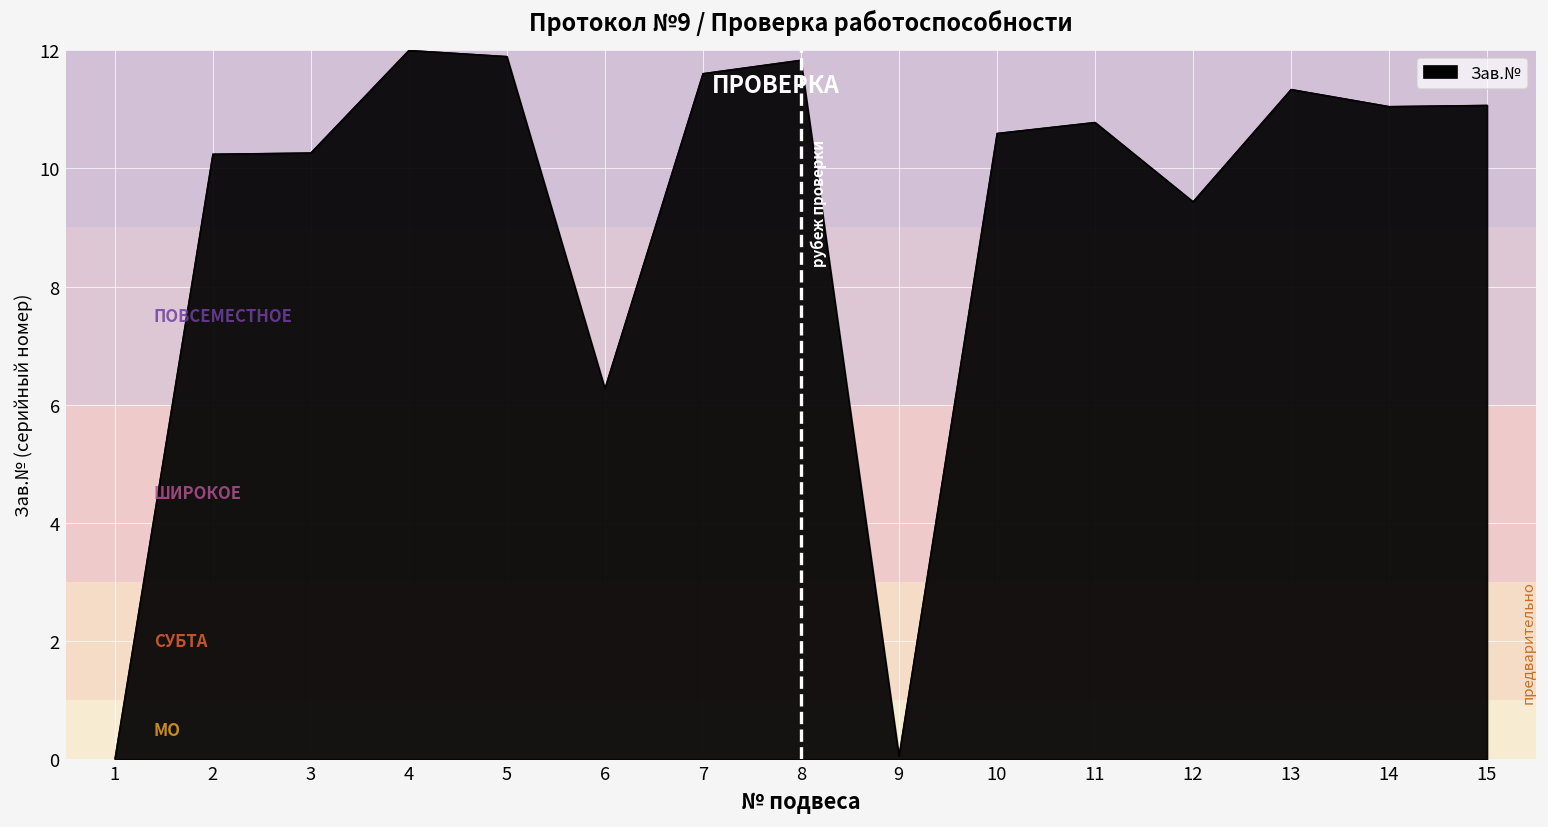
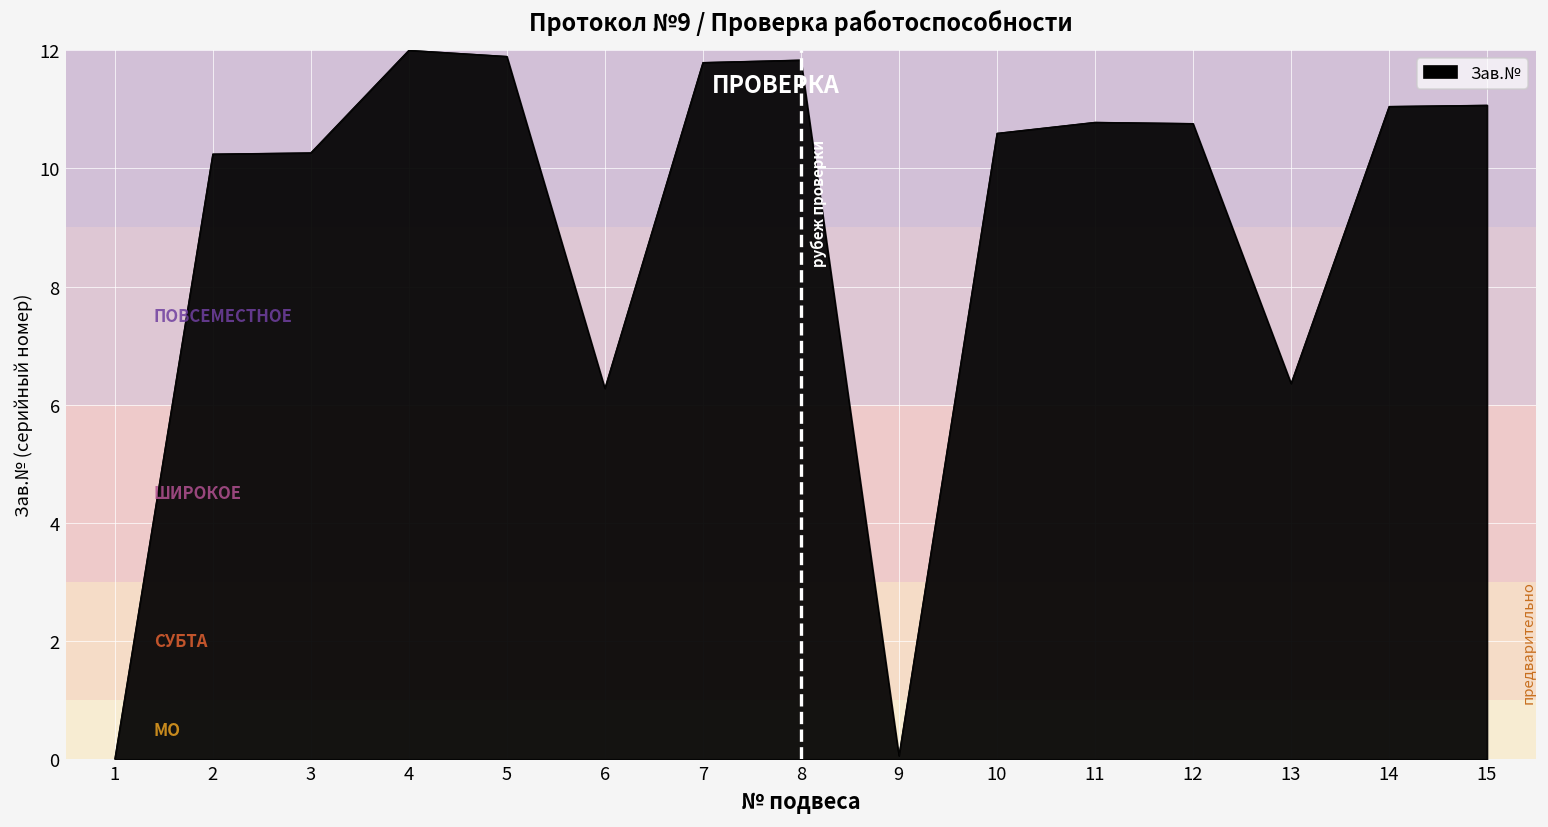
7: 11.6 -> 11.8
12: 9.4 -> 10.8
13: 11.3 -> 6.4
